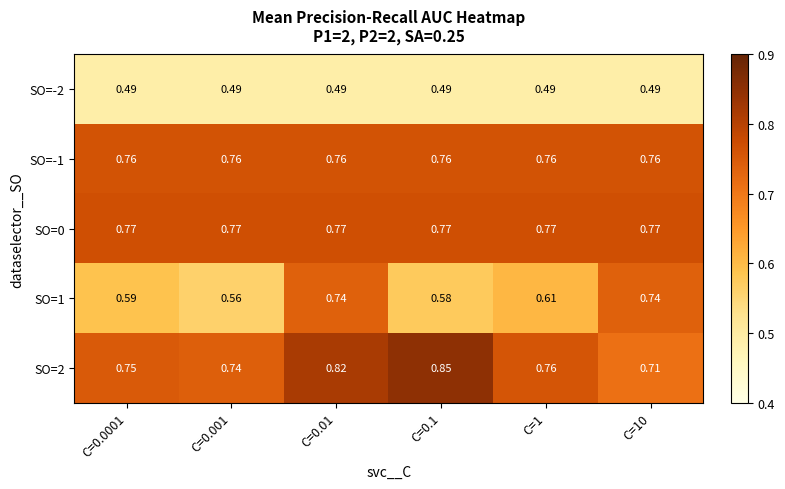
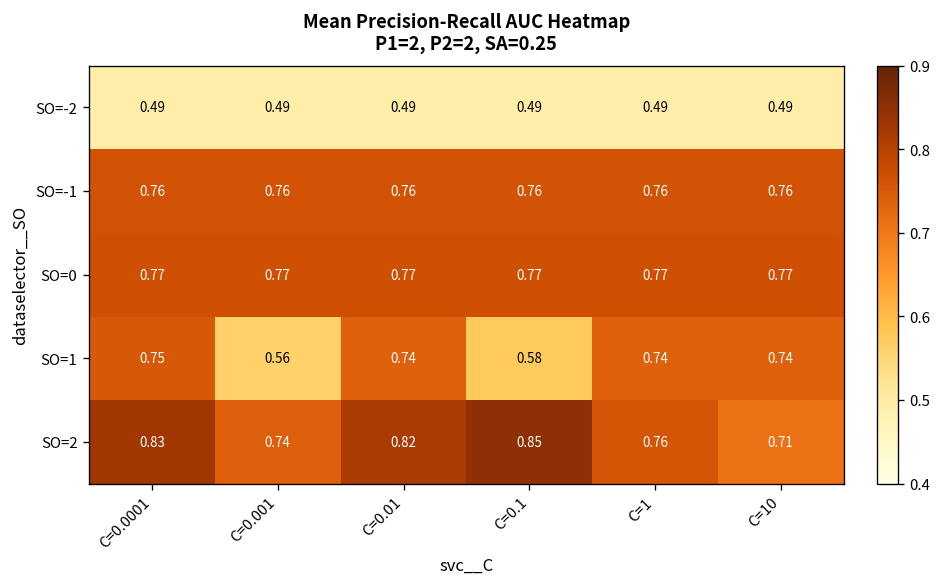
SO=1, C=0.0001: 0.59 -> 0.75
SO=1, C=1: 0.61 -> 0.74
SO=2, C=0.0001: 0.75 -> 0.83
